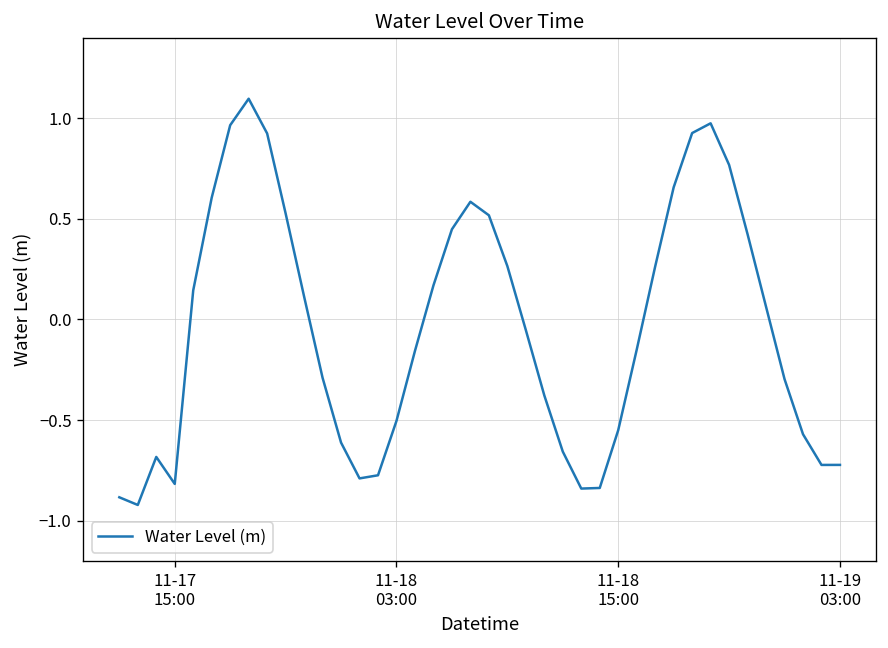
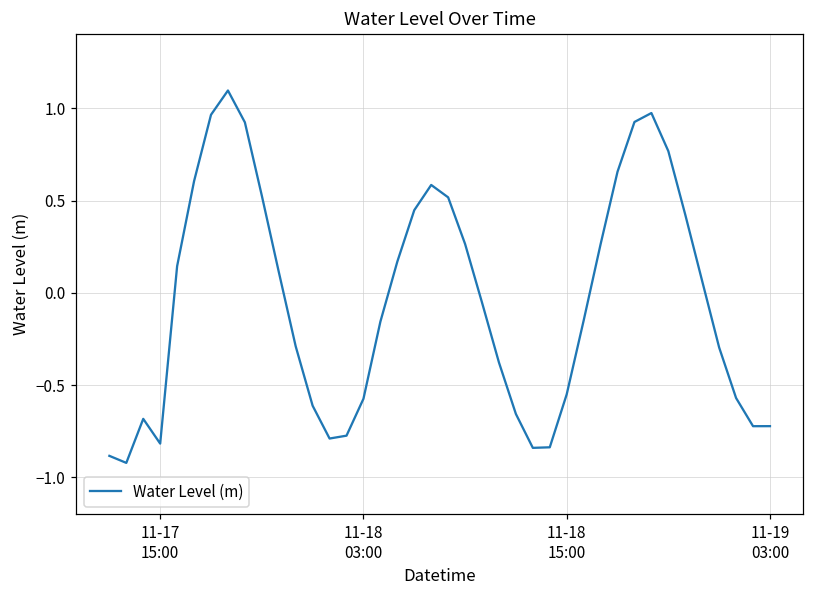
11-18 03:00: -0.50 -> -0.57
